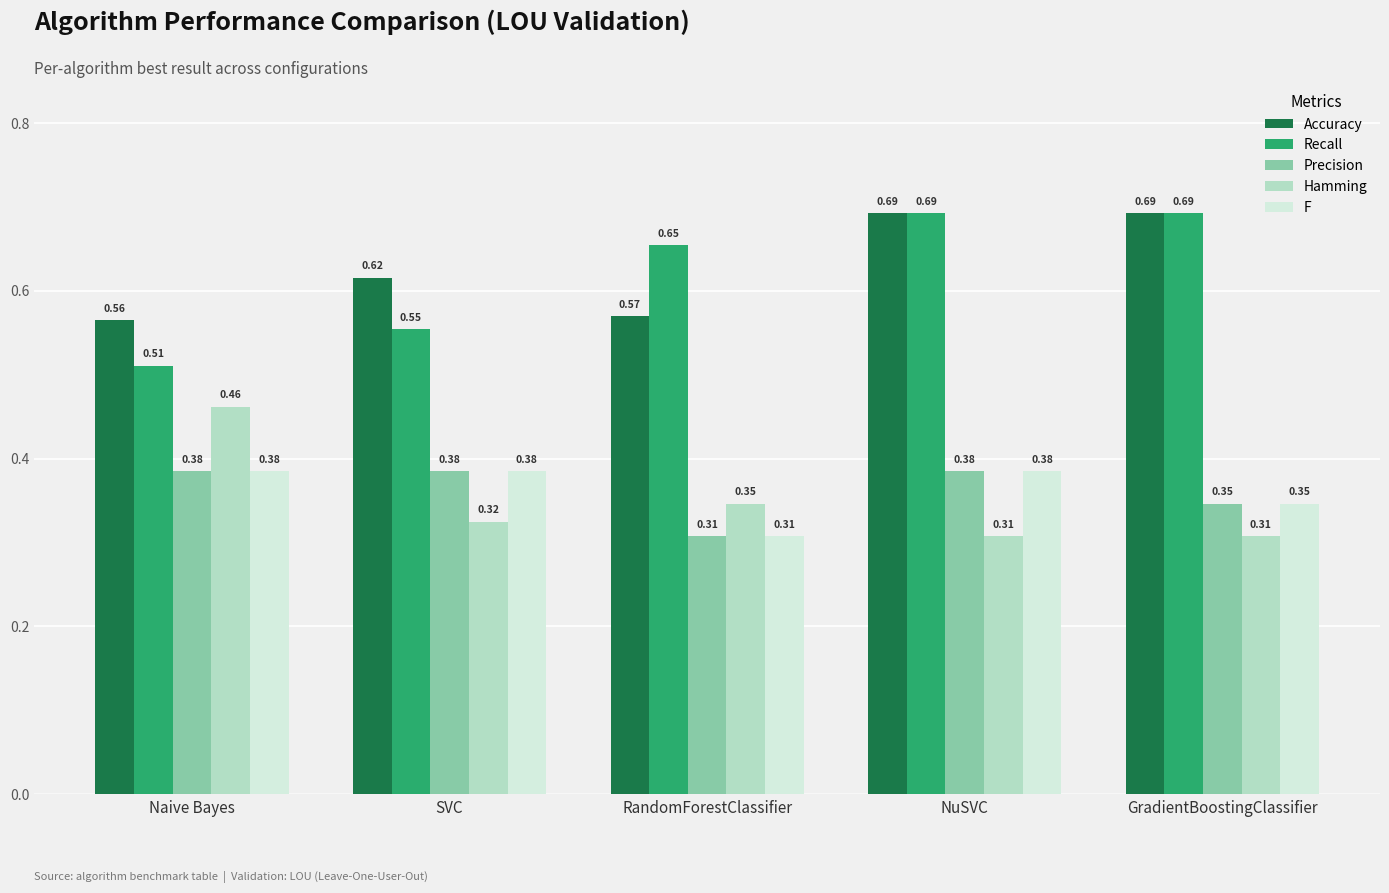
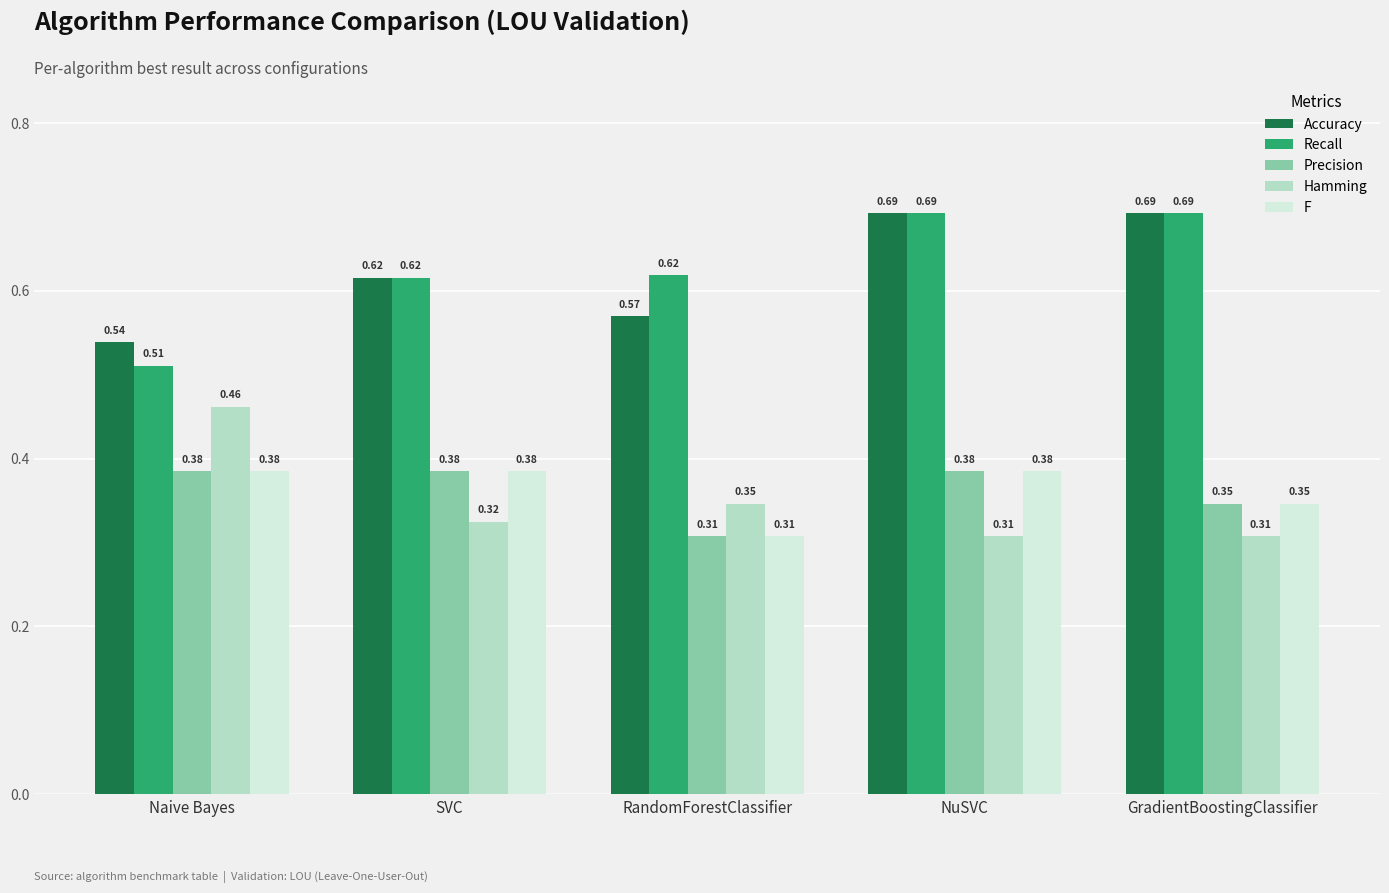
Accuracy, Naive Bayes: 0.56 -> 0.54
Recall, SVC: 0.55 -> 0.62
Recall, RandomForestClassifier: 0.65 -> 0.62
